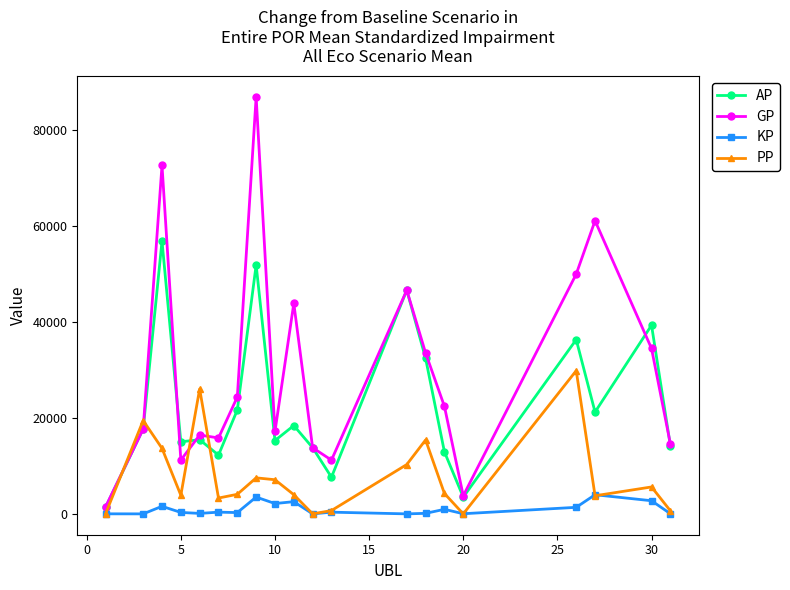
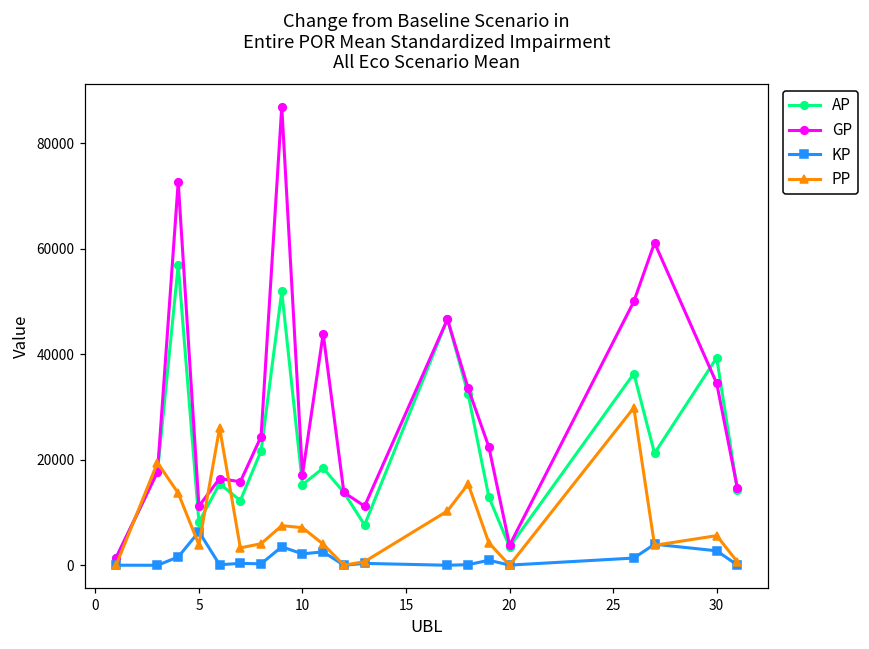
AP, 5: 15000 -> 8000
KP, 5: 0 -> 6000
